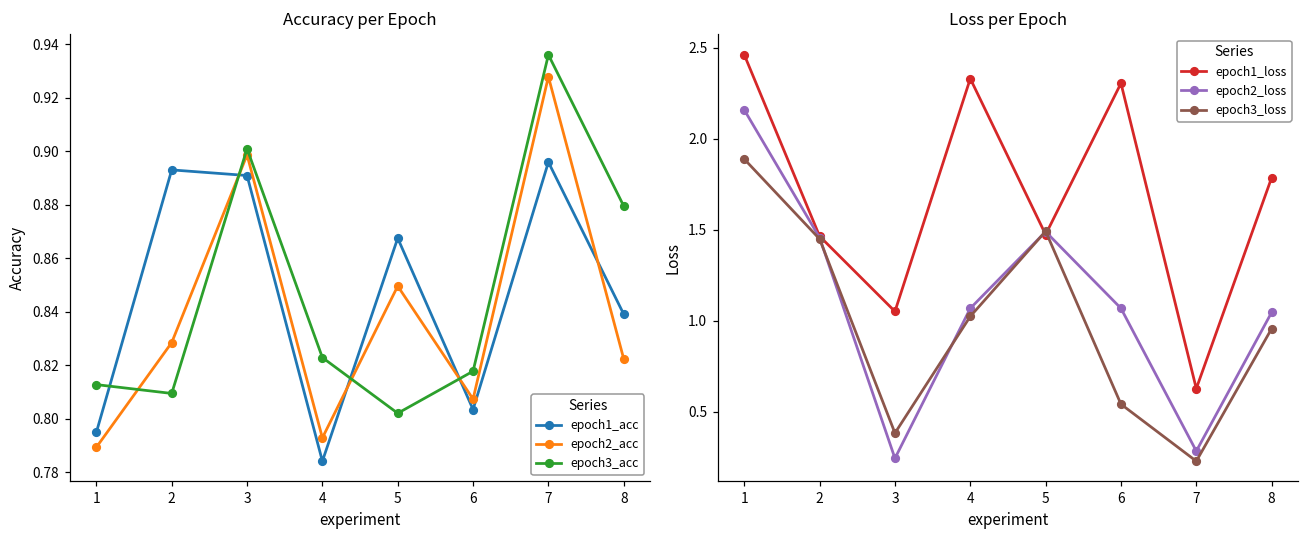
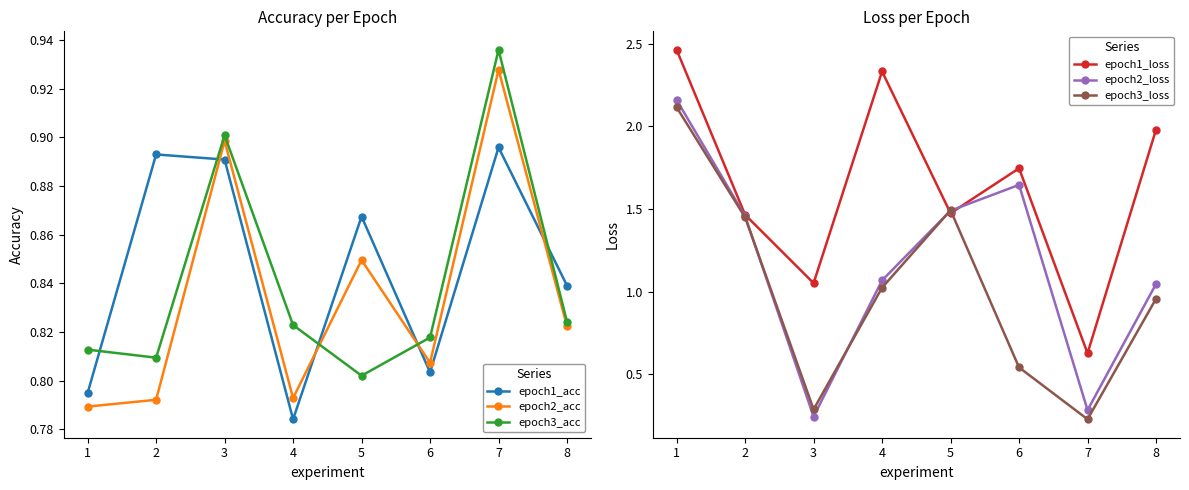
Accuracy per Epoch, epoch2_acc, 2: 0.829 -> 0.792
Accuracy per Epoch, epoch3_acc, 8: 0.880 -> 0.824
Loss per Epoch, epoch3_loss, 1: 1.89 -> 2.11
Loss per Epoch, epoch3_loss, 3: 0.38 -> 0.29
Loss per Epoch, epoch1_loss, 6: 2.31 -> 1.75
Loss per Epoch, epoch2_loss, 6: 1.07 -> 1.65
Loss per Epoch, epoch1_loss, 8: 1.79 -> 1.98
